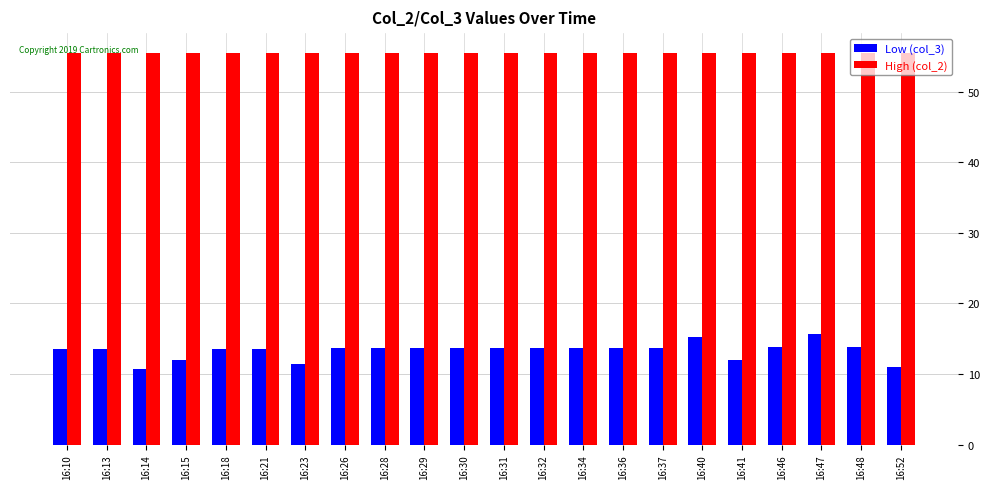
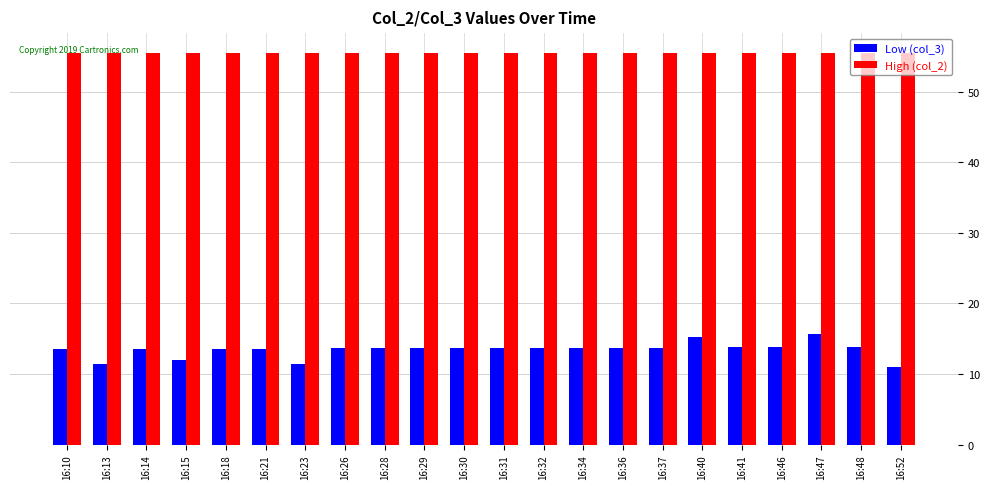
Low (col_3), 16:13: 14 -> 11
Low (col_3), 16:14: 11 -> 14
Low (col_3), 16:41: 12 -> 14
